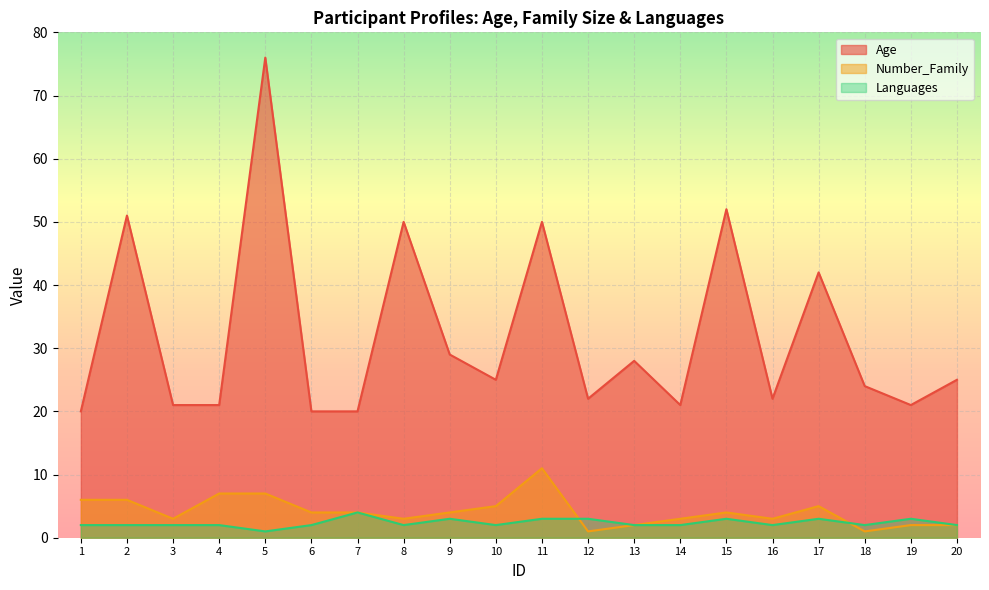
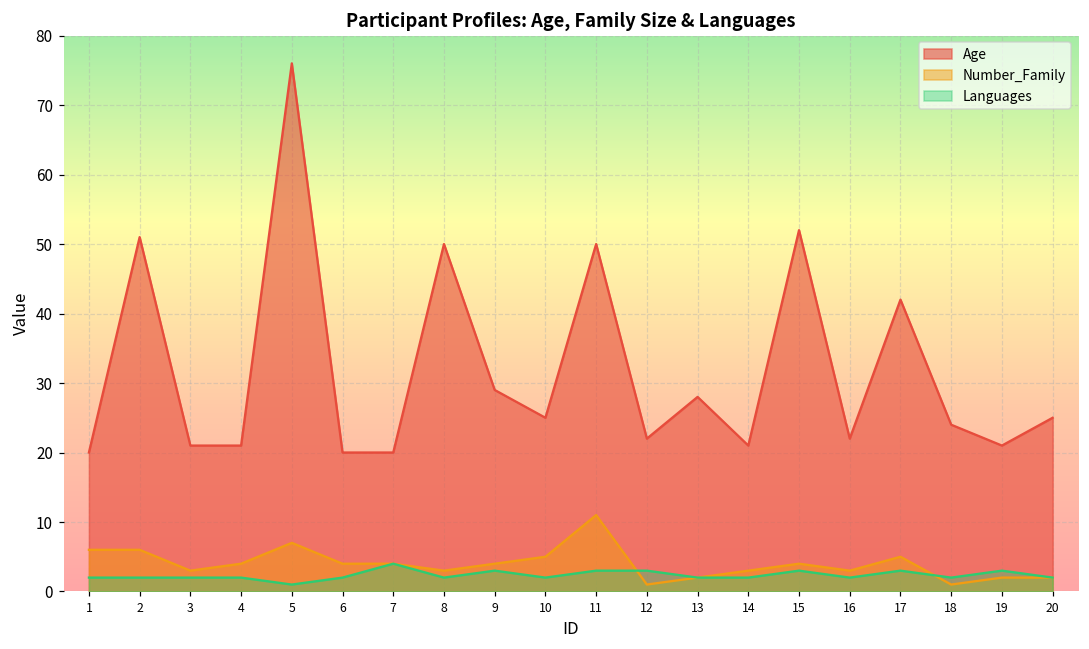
Number_Family, 4: 7 -> 4
